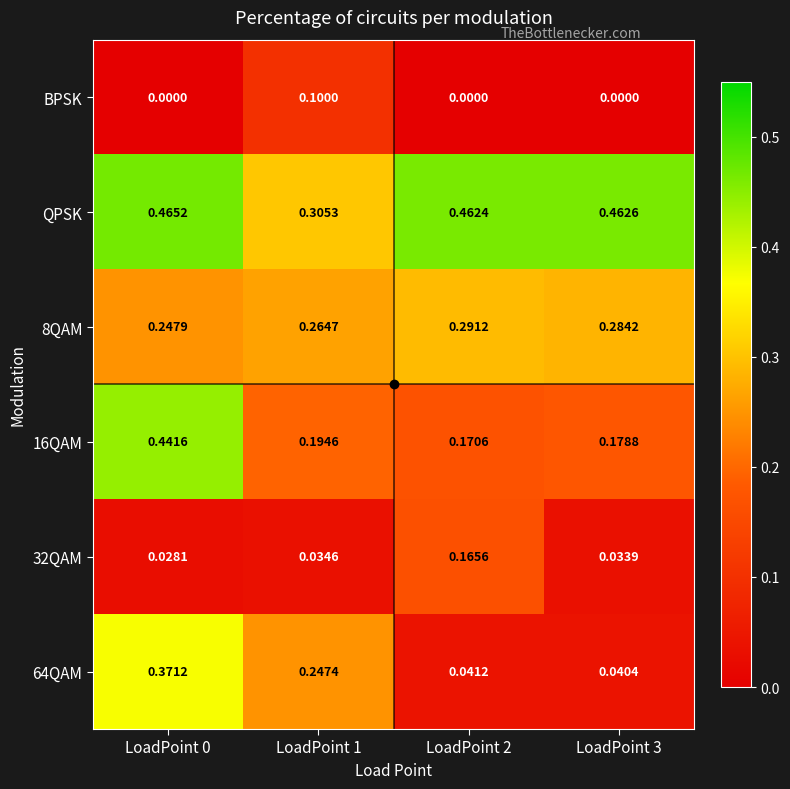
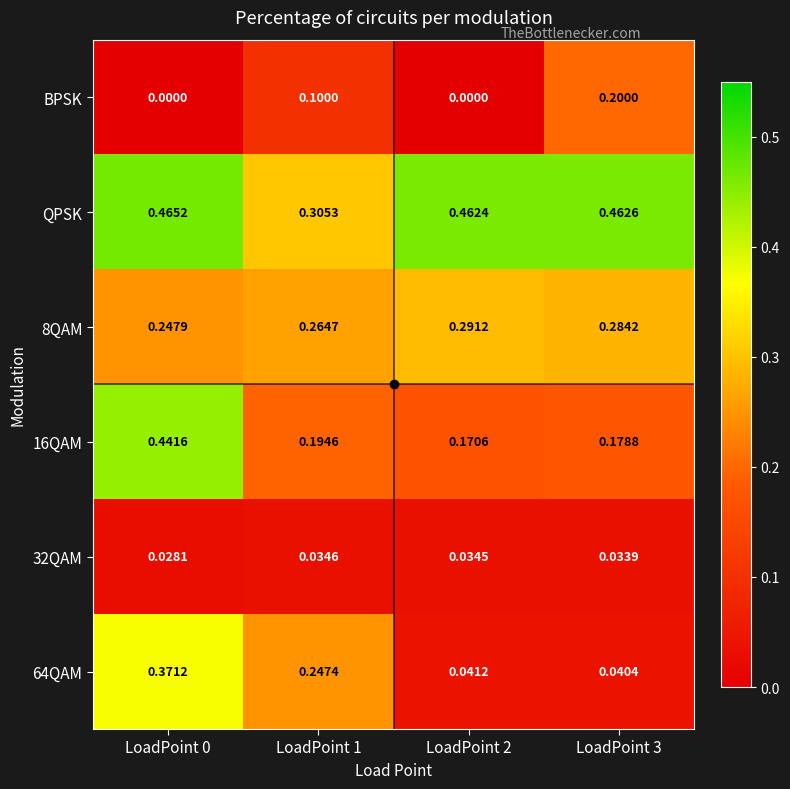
BPSK, LoadPoint 3: 0.0000 -> 0.2000
32QAM, LoadPoint 2: 0.1656 -> 0.0345
